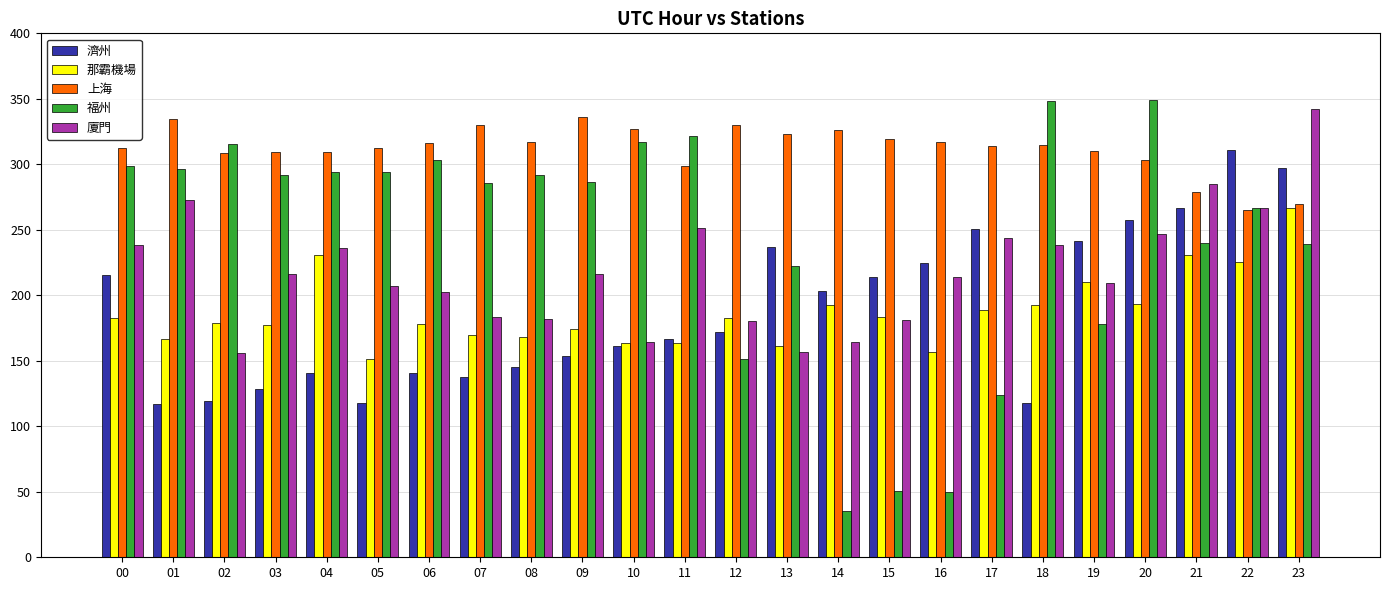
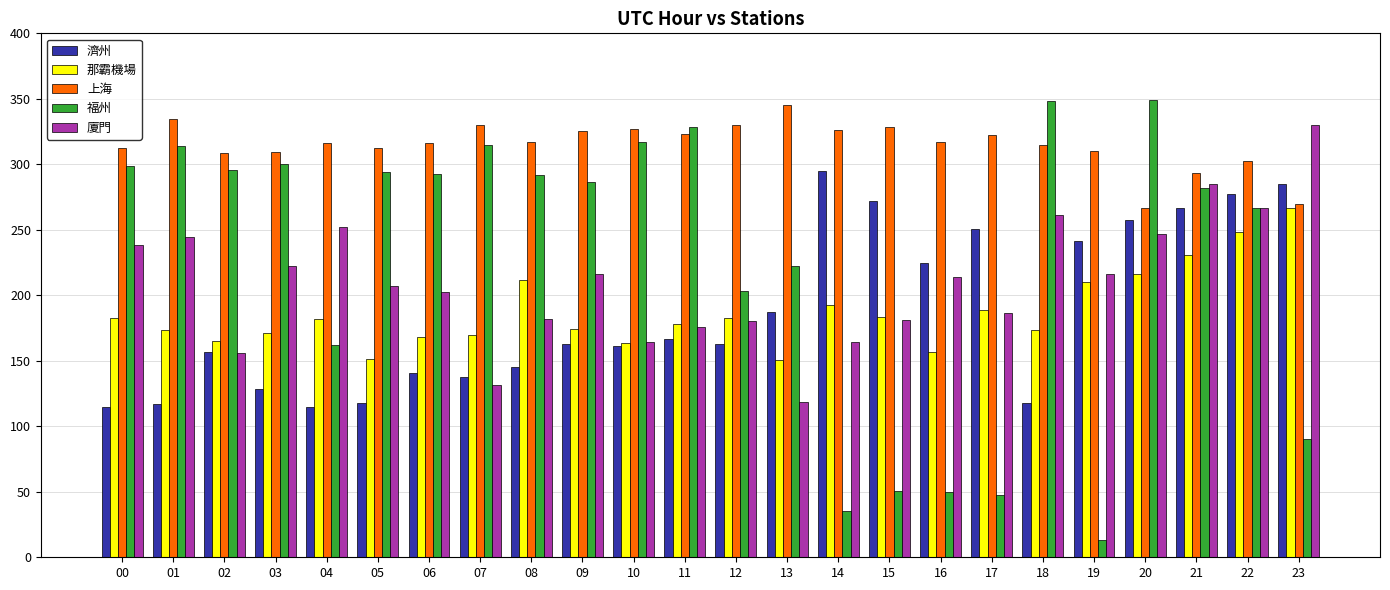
濟州, 00: 215 -> 115
那霸機場, 01: 167 -> 174
福州, 01: 296 -> 314
廈門, 01: 273 -> 244
濟州, 02: 120 -> 156
那霸機場, 02: 179 -> 165
福州, 02: 316 -> 296
那霸機場, 03: 177 -> 171
福州, 03: 292 -> 300
廈門, 03: 217 -> 223
濟州, 04: 141 -> 114
那霸機場, 04: 231 -> 182
上海, 04: 310 -> 316
福州, 04: 294 -> 162
廈門, 04: 236 -> 252
那霸機場, 06: 178 -> 168
福州, 06: 303 -> 292
福州, 07: 286 -> 314
廈門, 07: 184 -> 132
那霸機場, 08: 168 -> 211
濟州, 09: 154 -> 163
上海, 09: 336 -> 325
那霸機場, 11: 163 -> 178
上海, 11: 299 -> 323
福州, 11: 322 -> 328
廈門, 11: 251 -> 176
濟州, 12: 172 -> 163
福州, 12: 151 -> 203
濟州, 13: 237 -> 188
那霸機場, 13: 161 -> 151
上海, 13: 323 -> 346
廈門, 13: 157 -> 119
濟州, 14: 204 -> 295
濟州, 15: 214 -> 272
上海, 15: 319 -> 328
上海, 17: 314 -> 322
福州, 17: 124 -> 47
廈門, 17: 243 -> 186
那霸機場, 18: 193 -> 174
廈門, 18: 238 -> 262
福州, 19: 178 -> 13
廈門, 19: 210 -> 216
那霸機場, 20: 193 -> 216
上海, 20: 303 -> 267
上海, 21: 279 -> 293
福州, 21: 240 -> 282
濟州, 22: 311 -> 278
那霸機場, 22: 226 -> 249
上海, 22: 265 -> 303
濟州, 23: 297 -> 285
福州, 23: 239 -> 90
廈門, 23: 342 -> 330
